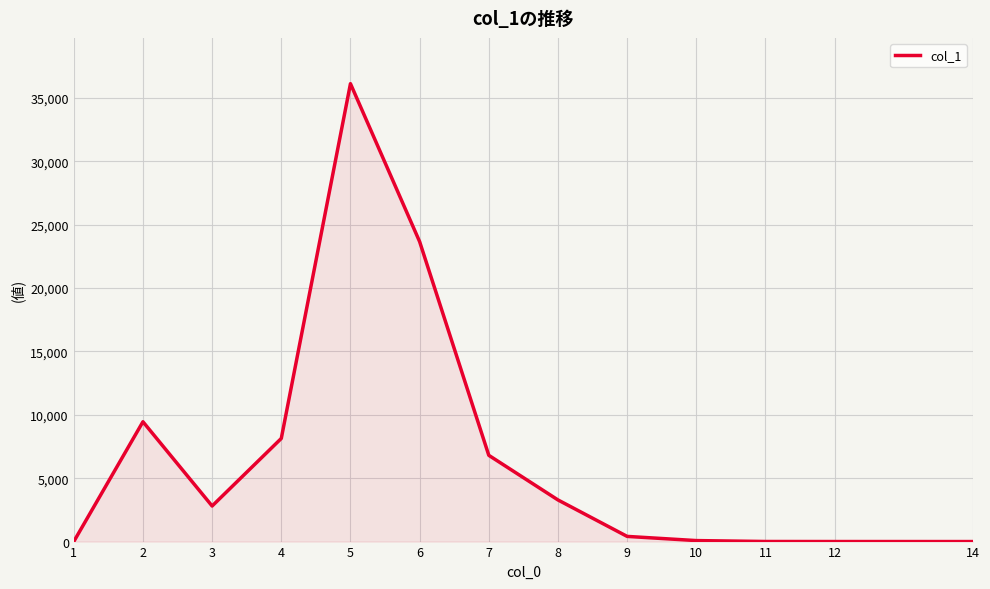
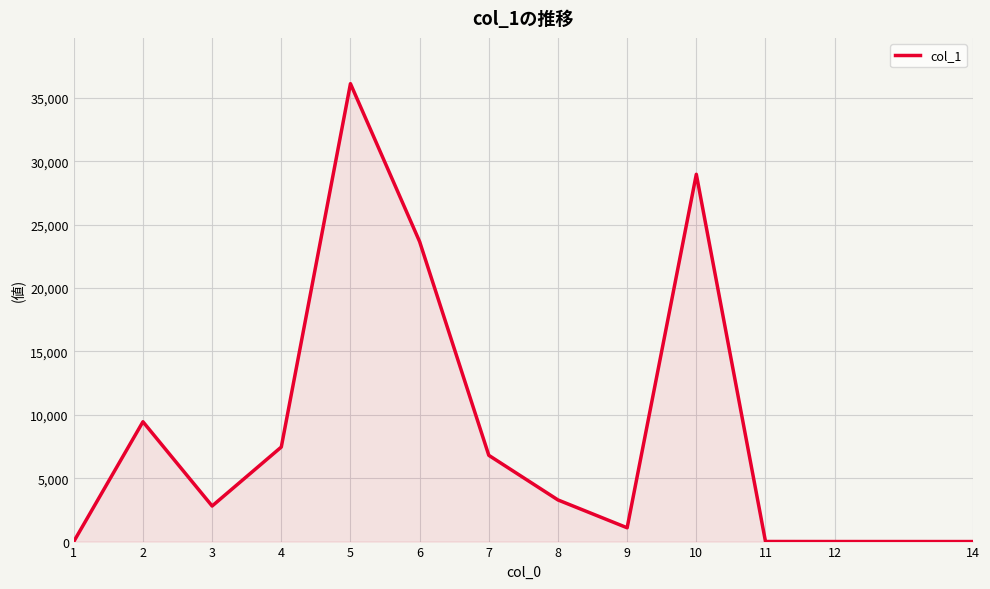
4: 8,100 -> 7,500
9: 400 -> 1,100
10: 100 -> 29,000
